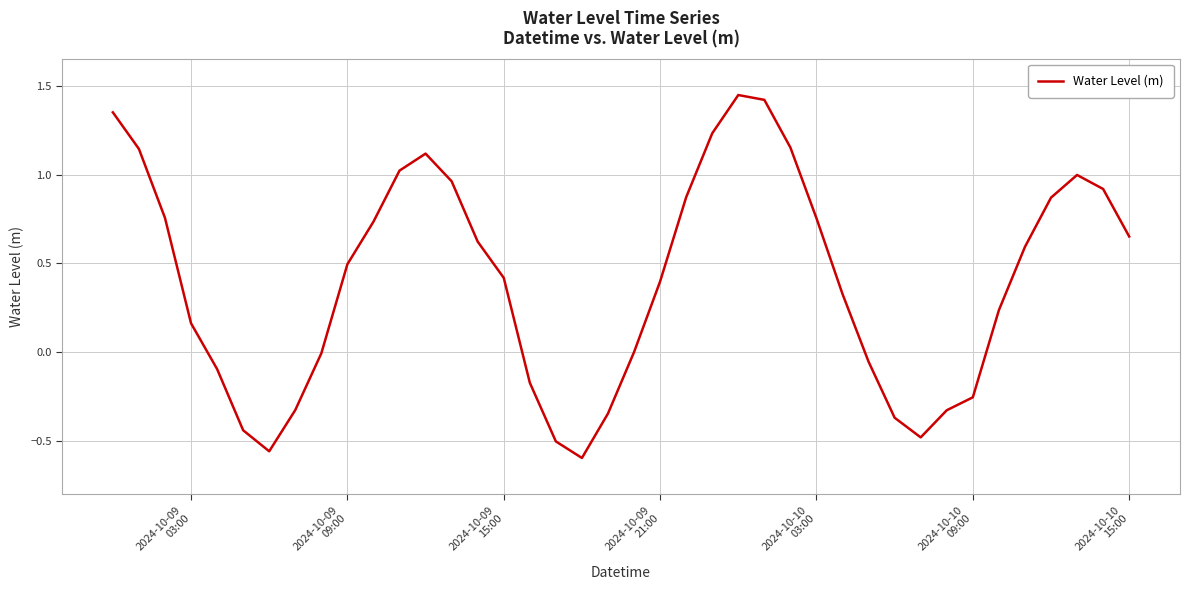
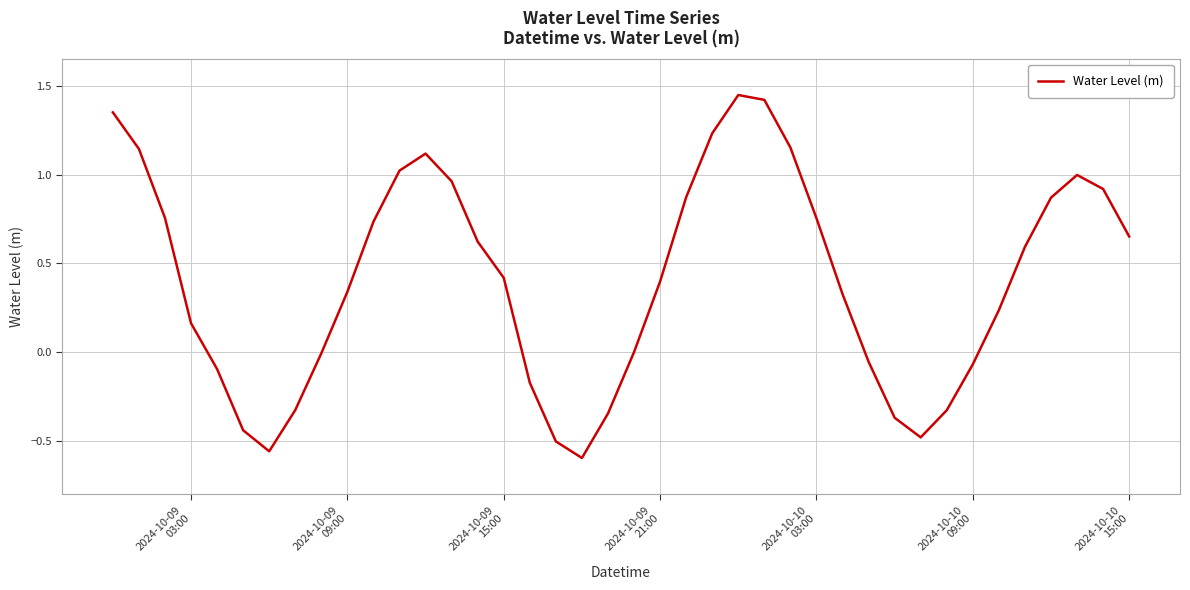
2024-10-09 09:00: 0.49 -> 0.34
2024-10-10 09:00: -0.26 -> -0.07
